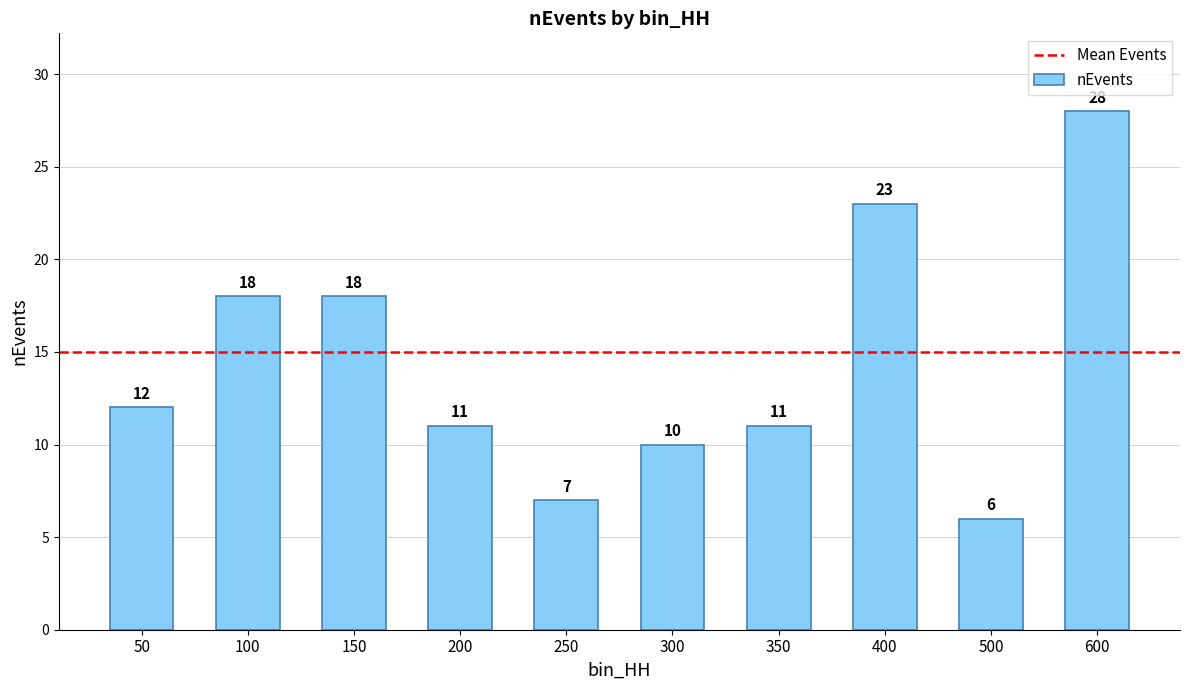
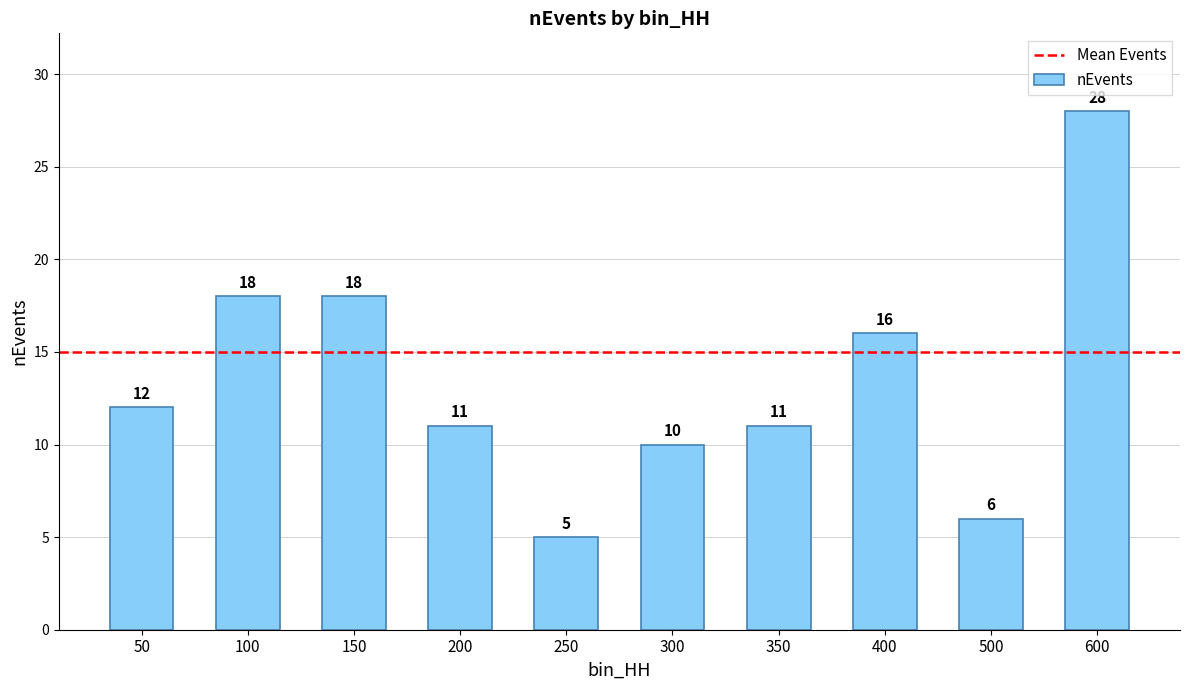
250: 7 -> 5
400: 23 -> 16
